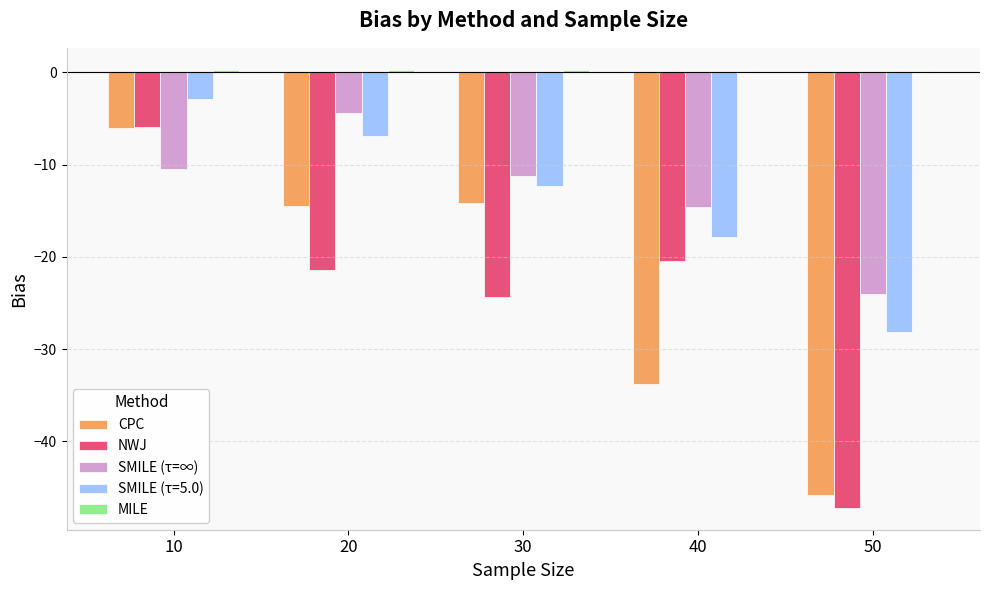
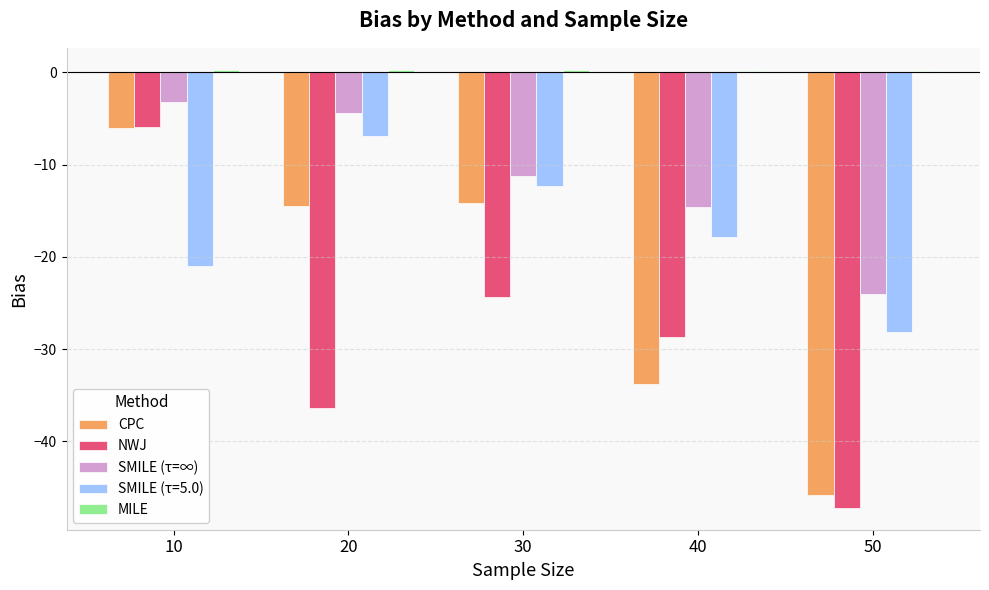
SMILE (τ=∞), 10: -10 -> -3
SMILE (τ=5.0), 10: -3 -> -21
NWJ, 20: -21 -> -36
NWJ, 40: -20 -> -29
